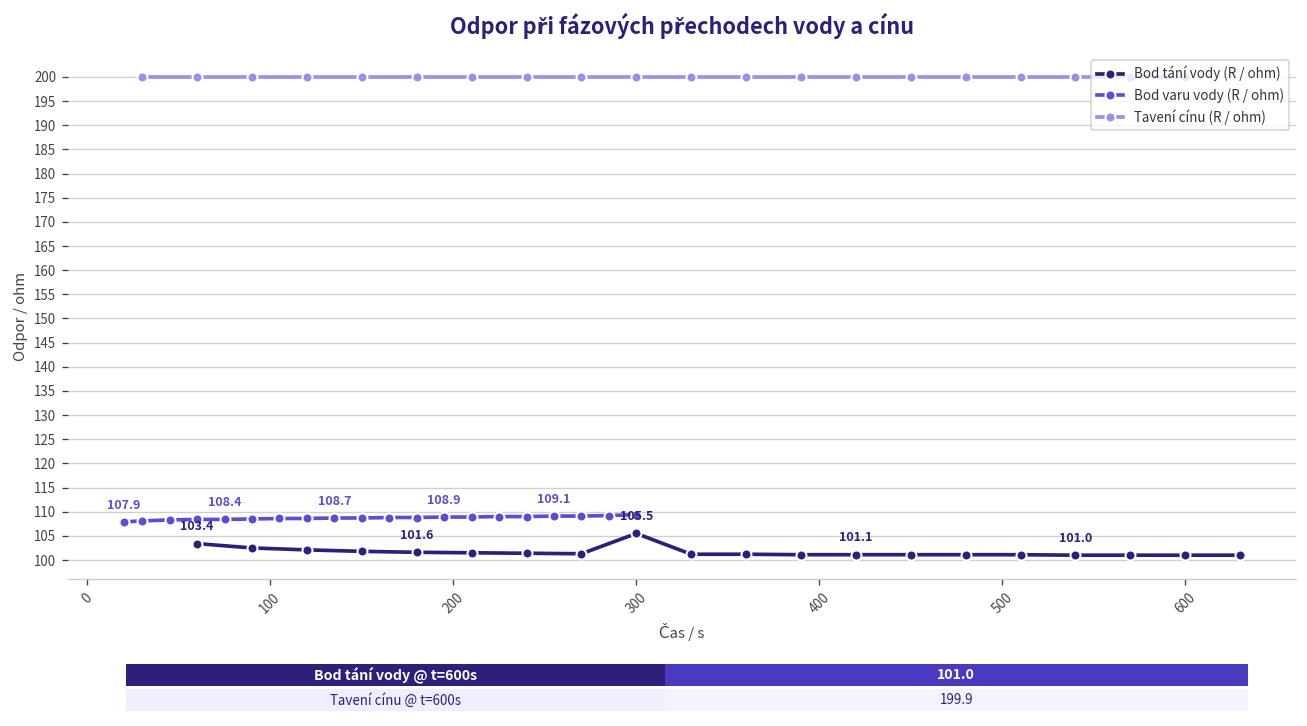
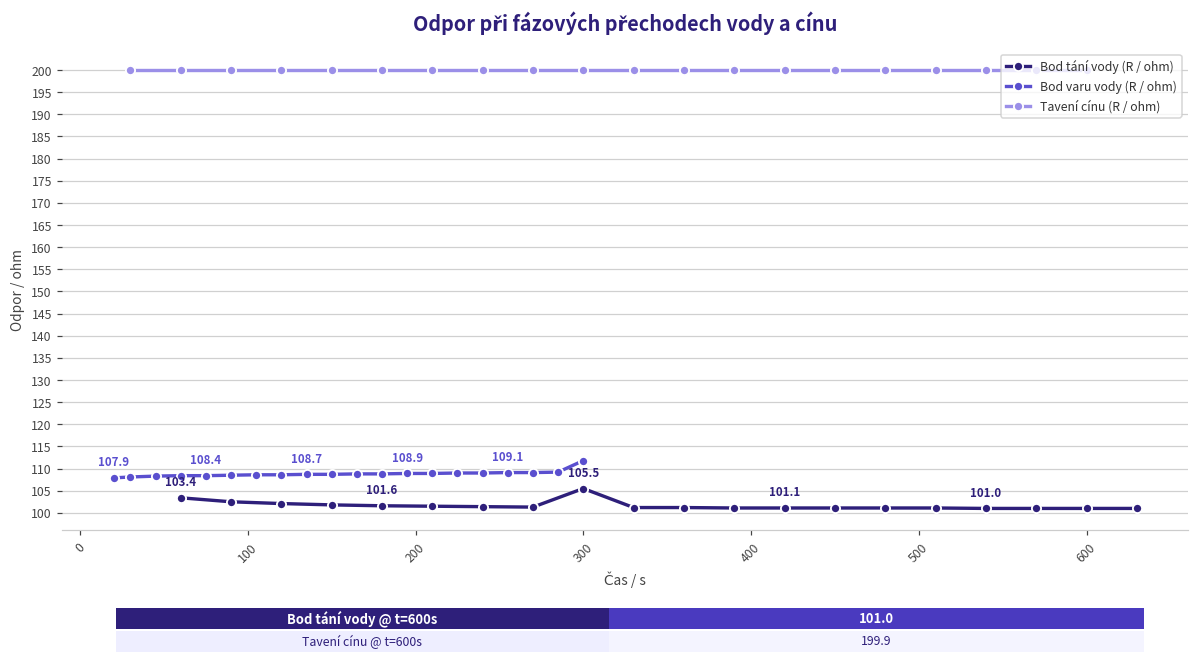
Bod varu vody (R / ohm), 300: 109 -> 112
